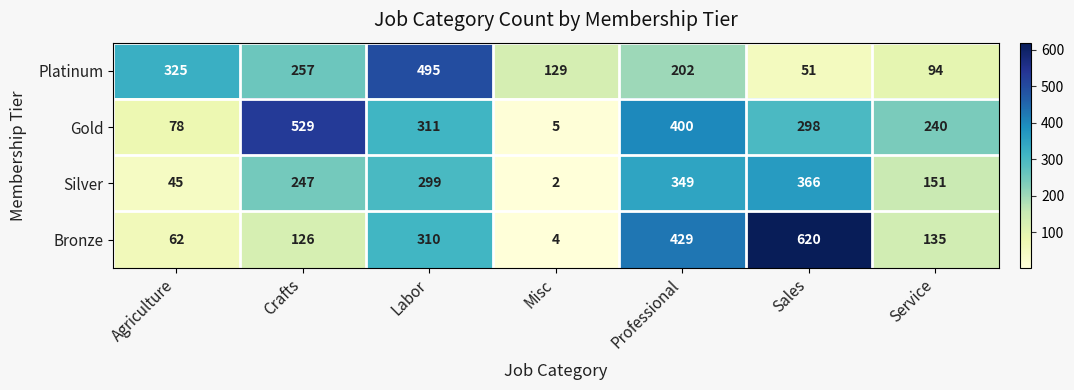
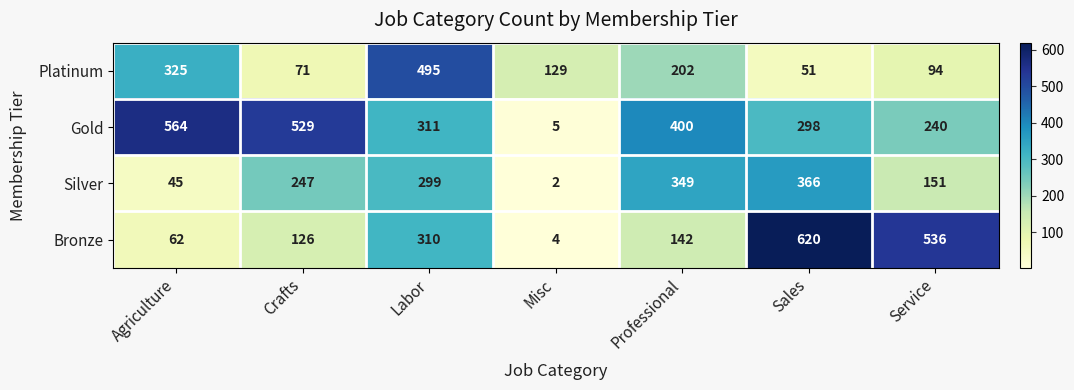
Platinum, Crafts: 257 -> 71
Gold, Agriculture: 78 -> 564
Bronze, Professional: 429 -> 142
Bronze, Service: 135 -> 536
